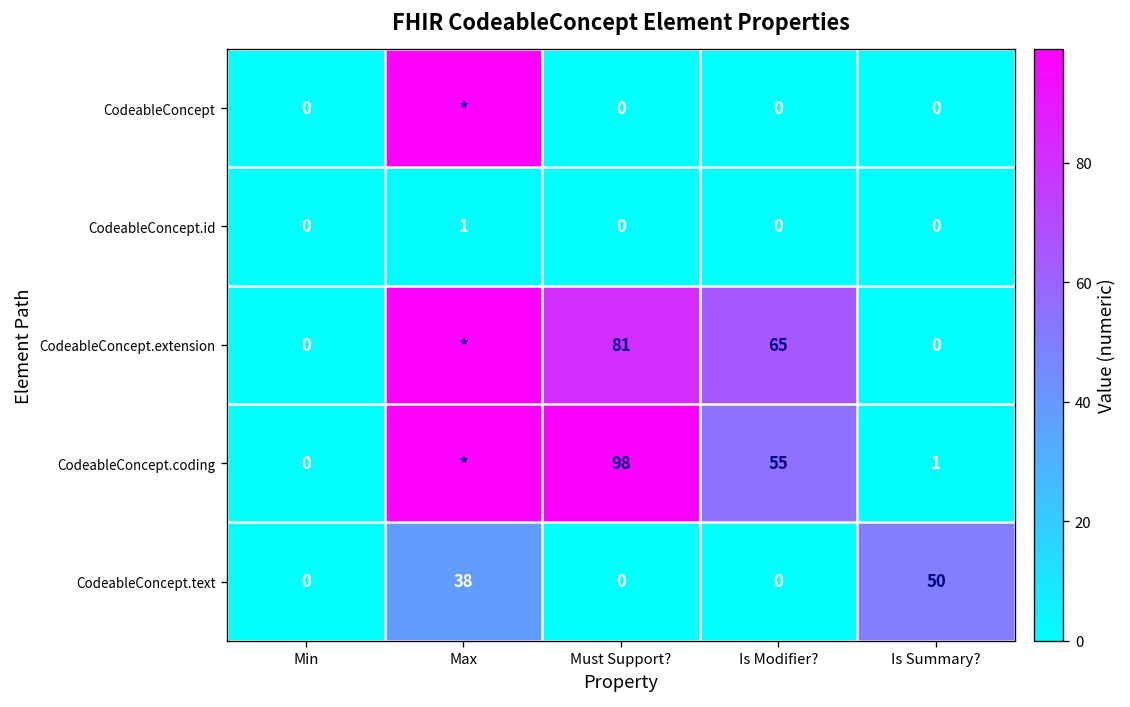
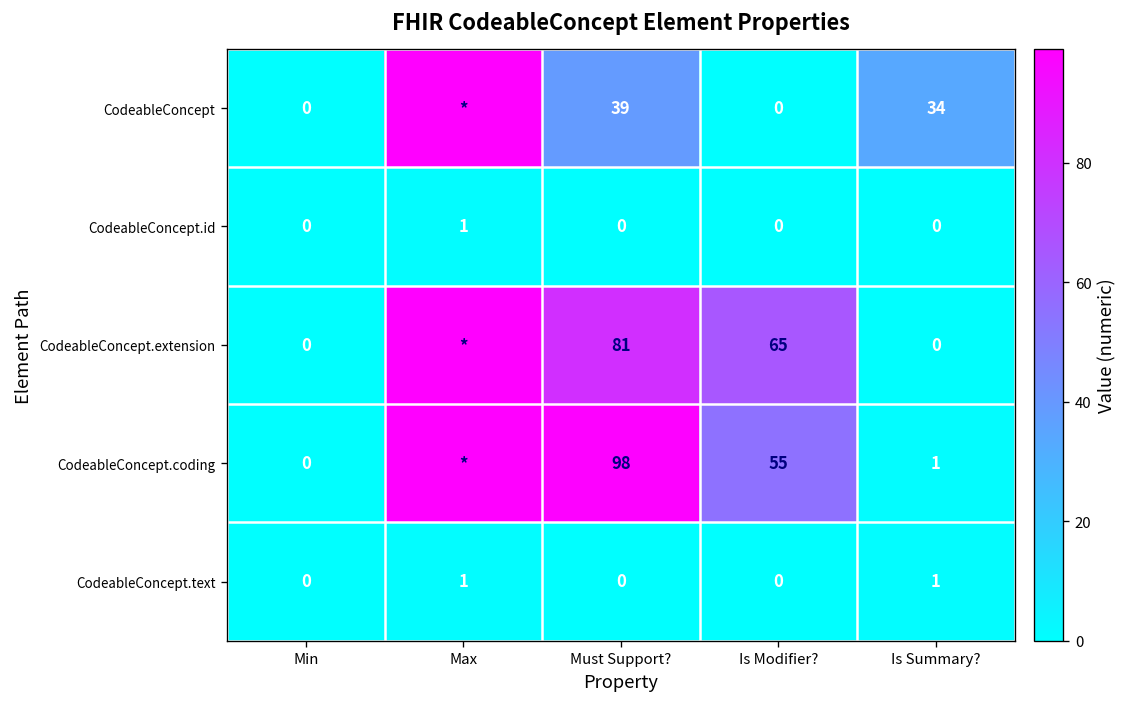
CodeableConcept, Must Support?: 0 -> 39
CodeableConcept, Is Summary?: 0 -> 34
CodeableConcept.text, Max: 38 -> 1
CodeableConcept.text, Is Summary?: 50 -> 1
